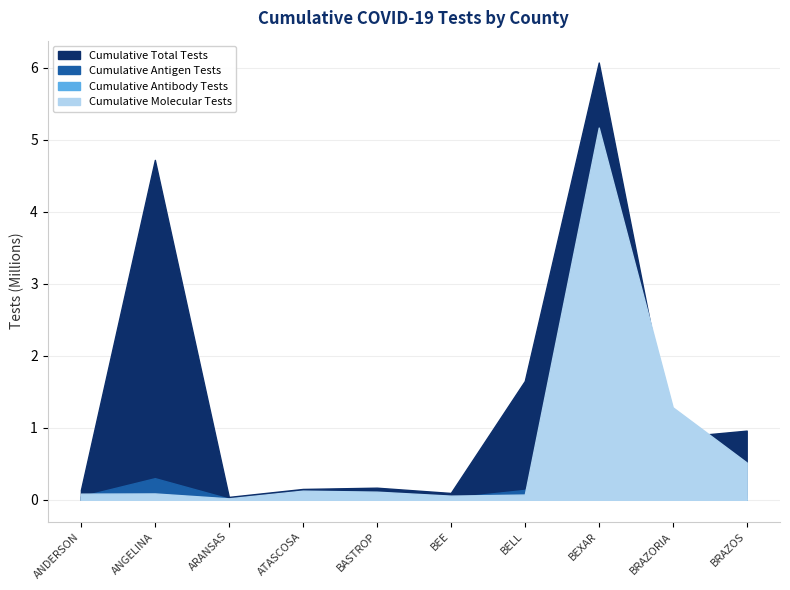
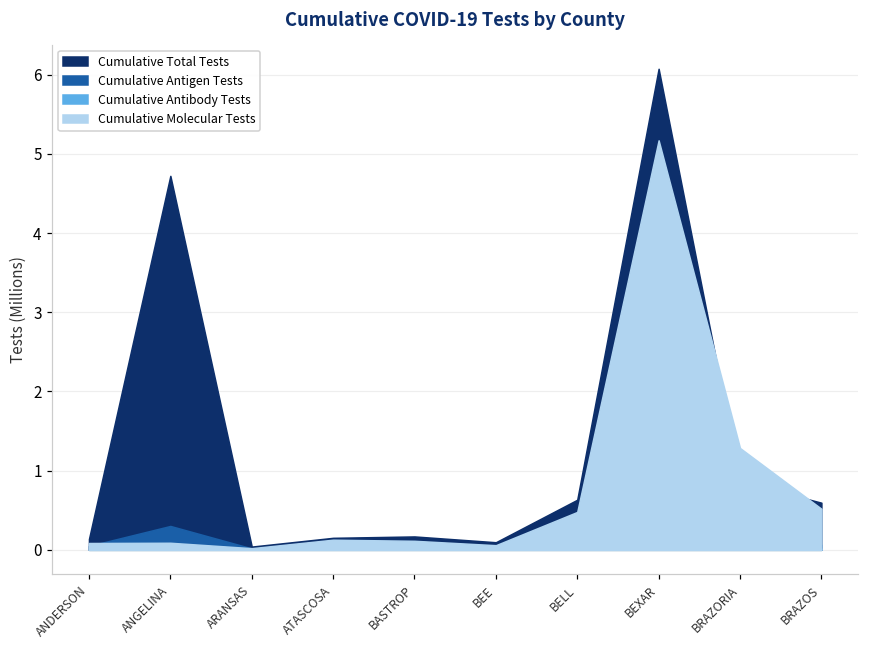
Cumulative Total Tests, BELL: 1.7 -> 0.6
Cumulative Antigen Tests, BELL: 0.1 -> 0.3
Cumulative Molecular Tests, BELL: 0.1 -> 0.5
Cumulative Total Tests, BRAZOS: 1.0 -> 0.6
